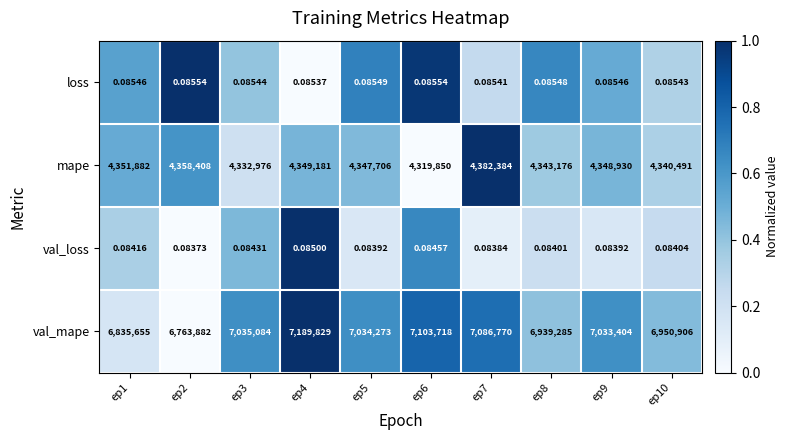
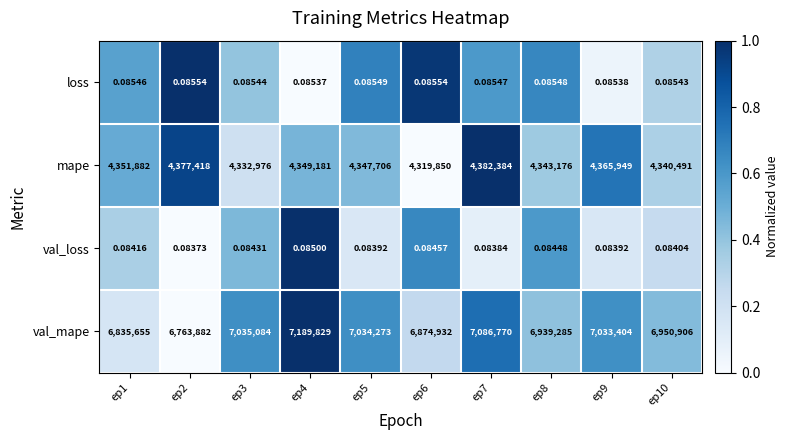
loss, ep7: 0.08541 -> 0.08547
loss, ep9: 0.08546 -> 0.08538
mape, ep2: 4,358,408 -> 4,377,418
mape, ep9: 4,348,930 -> 4,365,949
val_loss, ep8: 0.08401 -> 0.08448
val_mape, ep6: 7,103,718 -> 6,874,932
